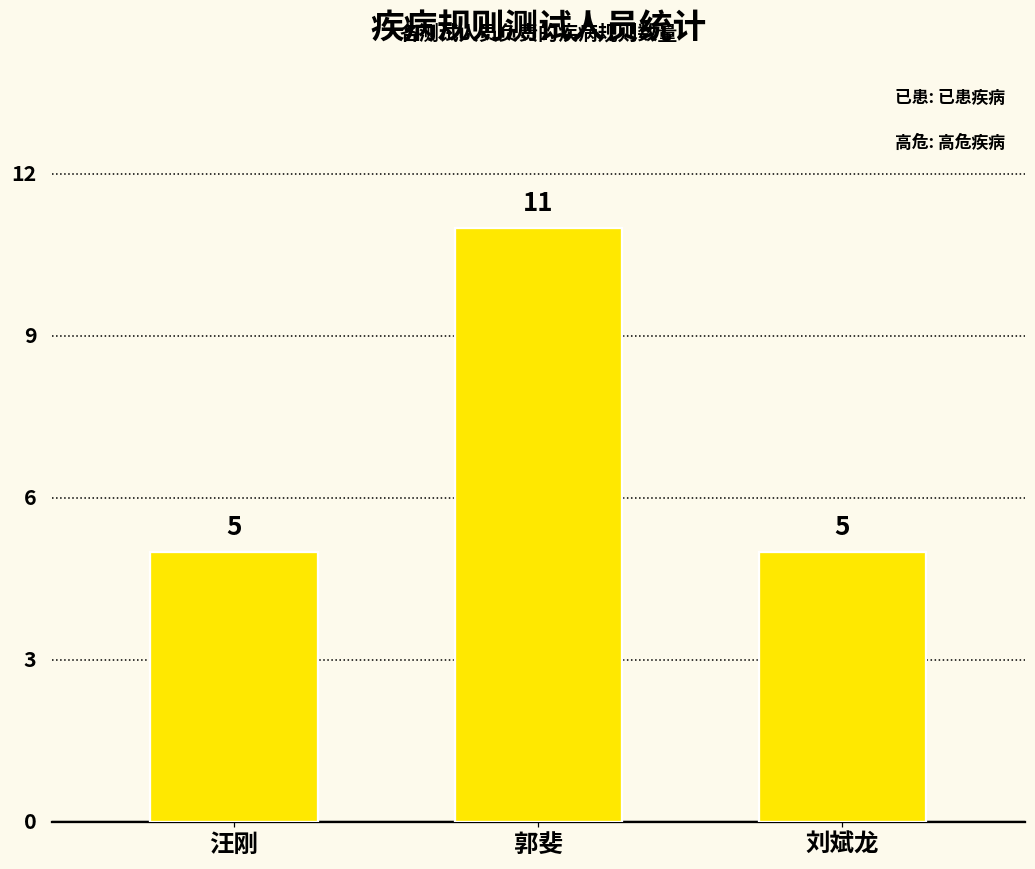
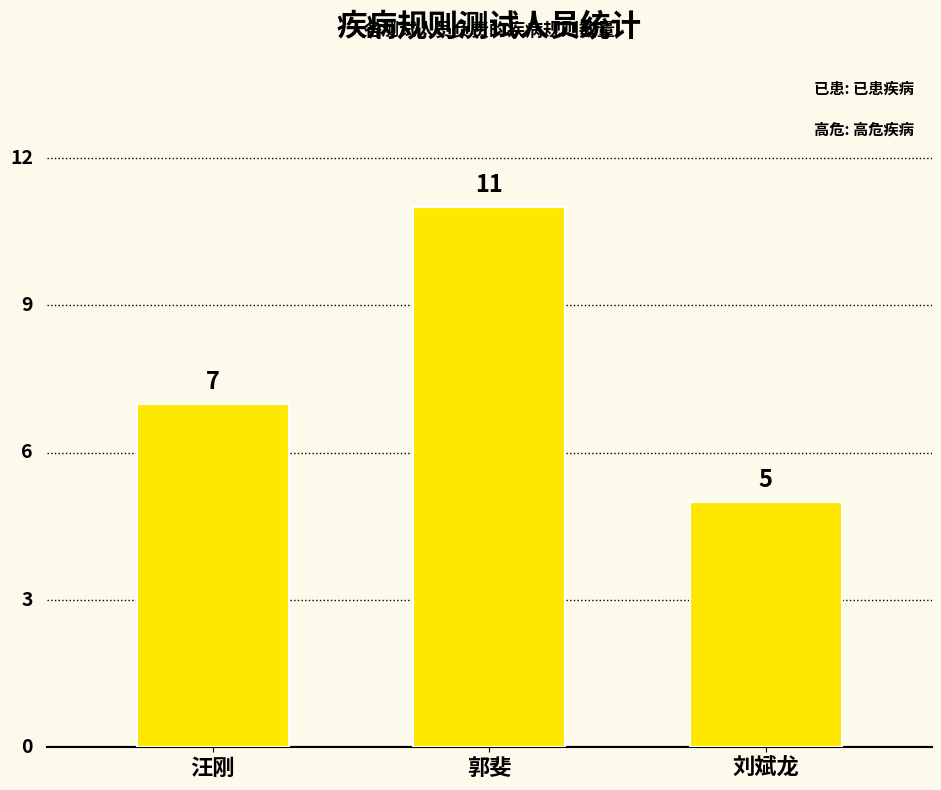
汪刚: 5 -> 7
